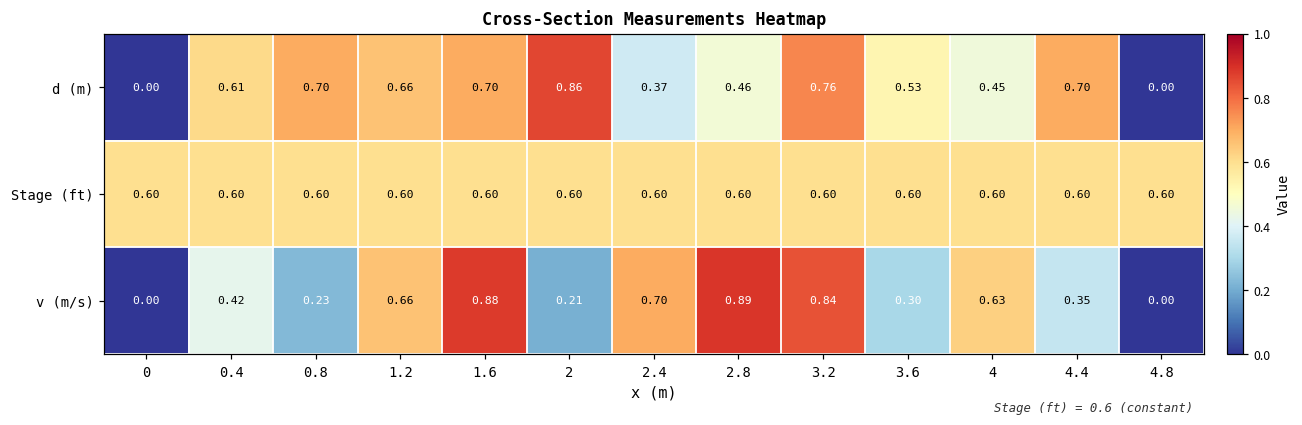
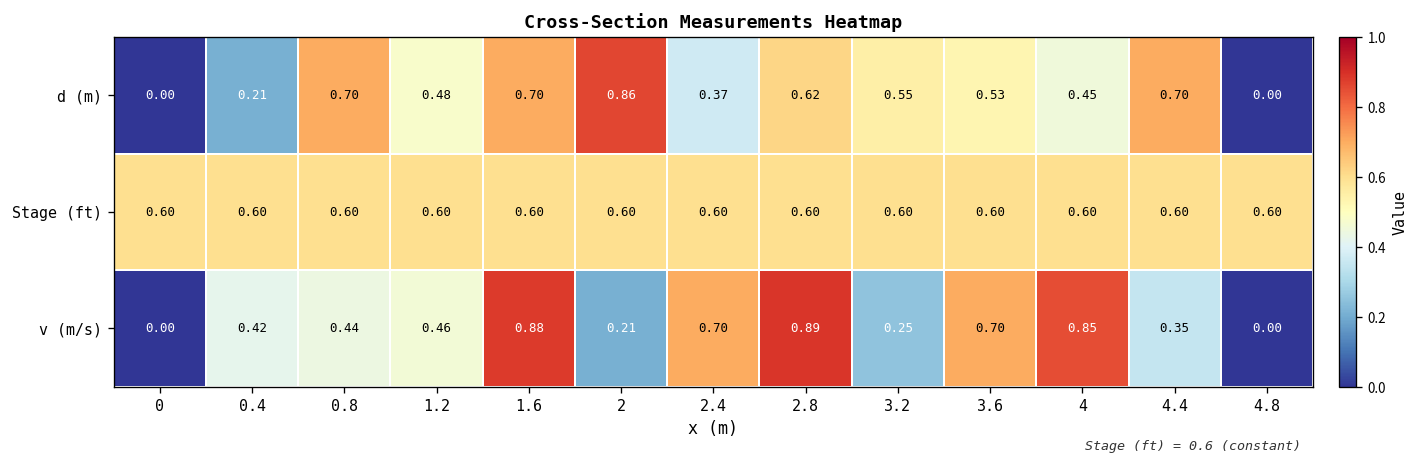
d (m), 0.4: 0.61 -> 0.21
d (m), 1.2: 0.66 -> 0.48
d (m), 2.8: 0.46 -> 0.62
d (m), 3.2: 0.76 -> 0.55
v (m/s), 0.8: 0.23 -> 0.44
v (m/s), 1.2: 0.66 -> 0.46
v (m/s), 3.2: 0.84 -> 0.25
v (m/s), 3.6: 0.30 -> 0.70
v (m/s), 4: 0.63 -> 0.85
